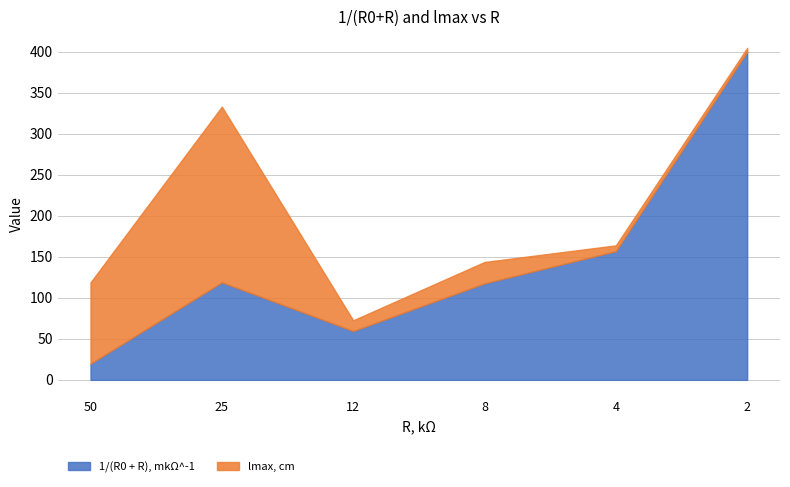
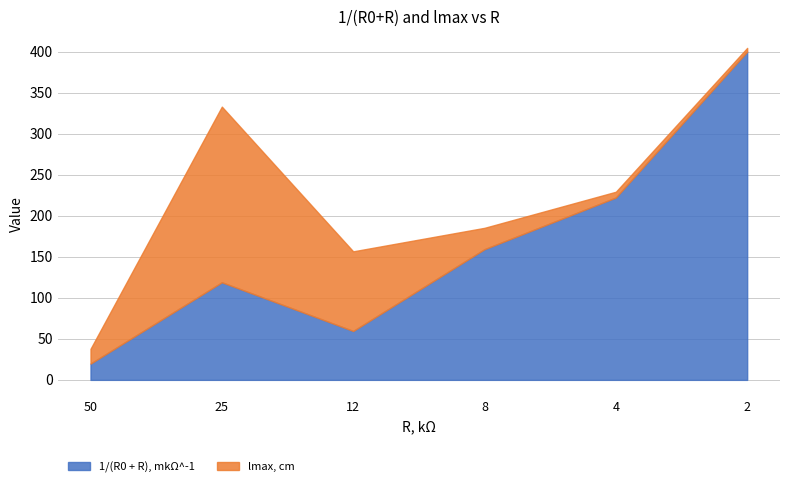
lmax, cm, 50: 100 -> 20
lmax, cm, 12: 10 -> 100
1/(R0 + R), mkΩ^-1, 8: 120 -> 160
1/(R0 + R), mkΩ^-1, 4: 160 -> 220
